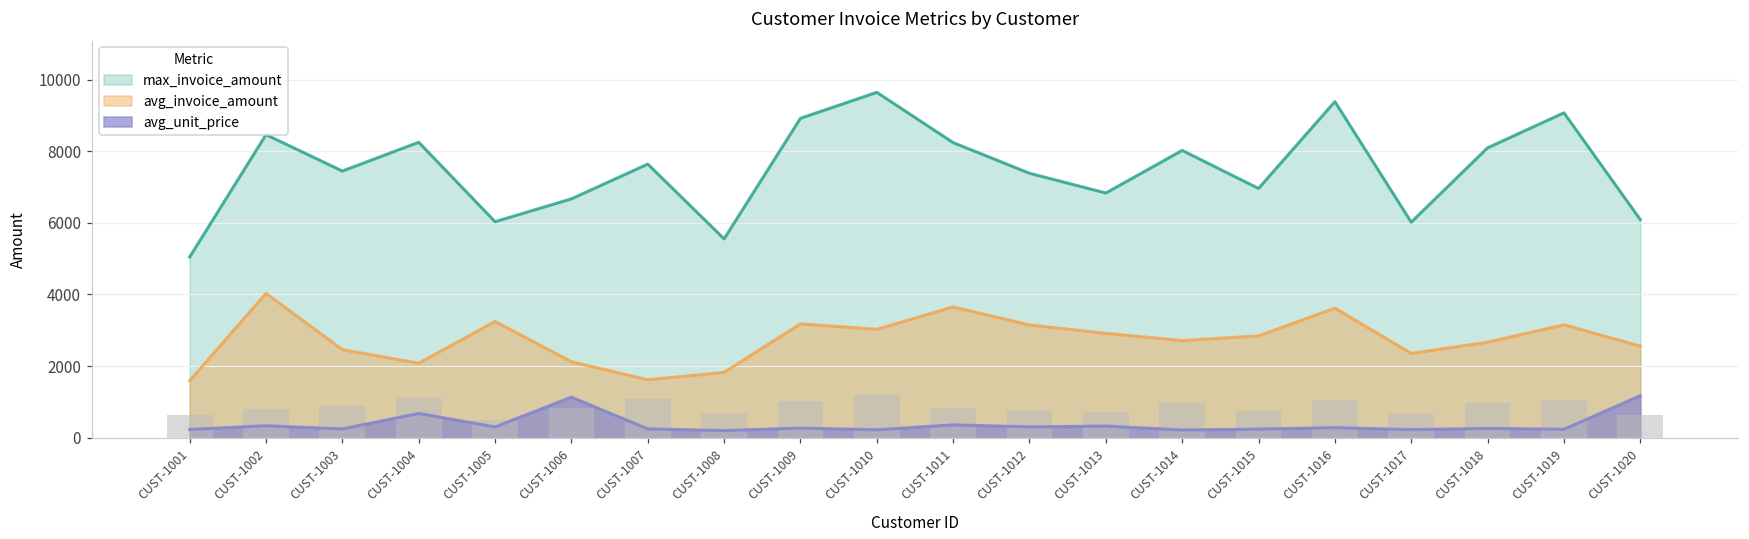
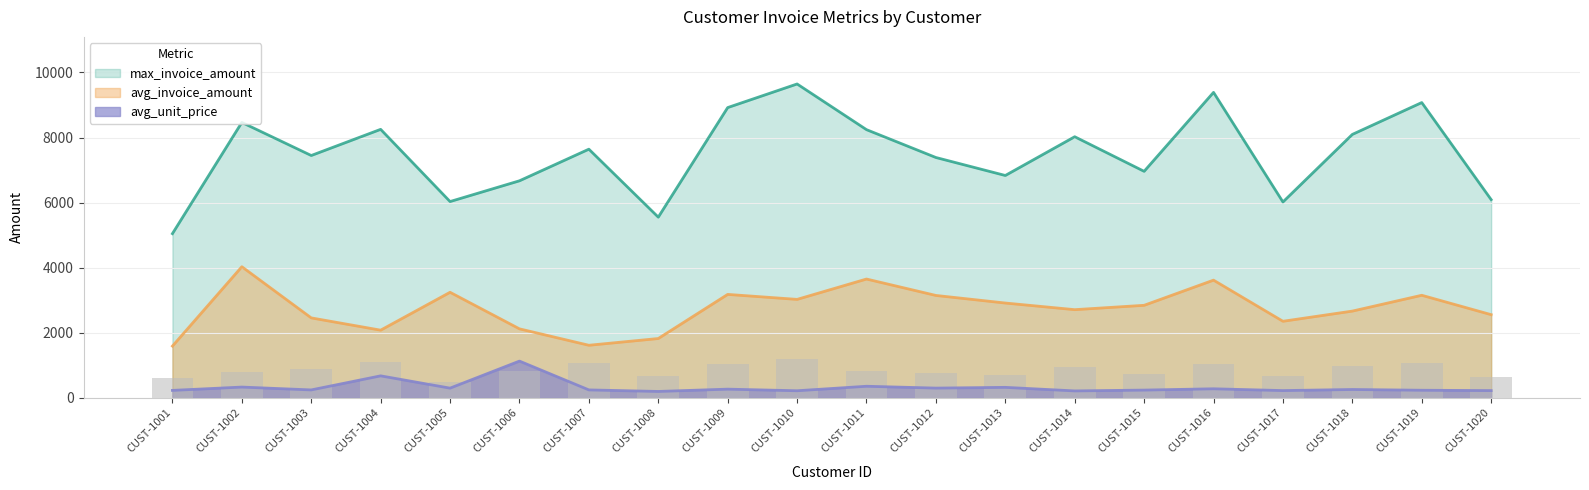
avg_unit_price, CUST-1020: 1200 -> 200
